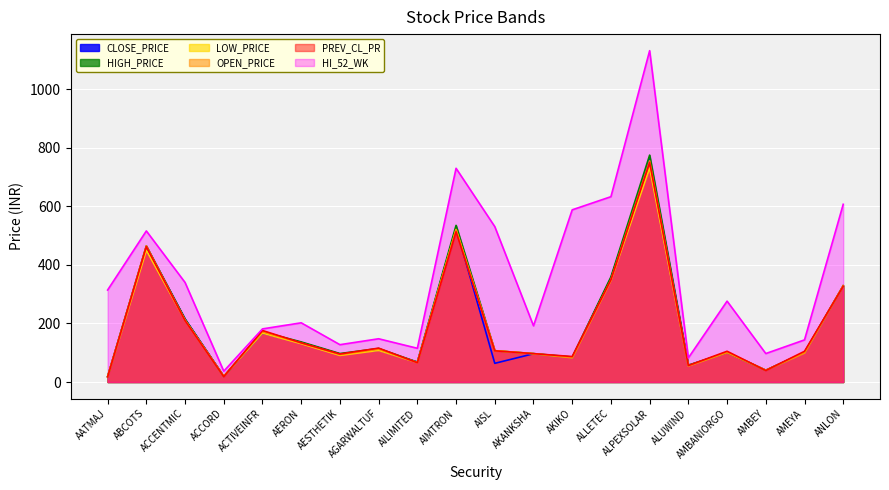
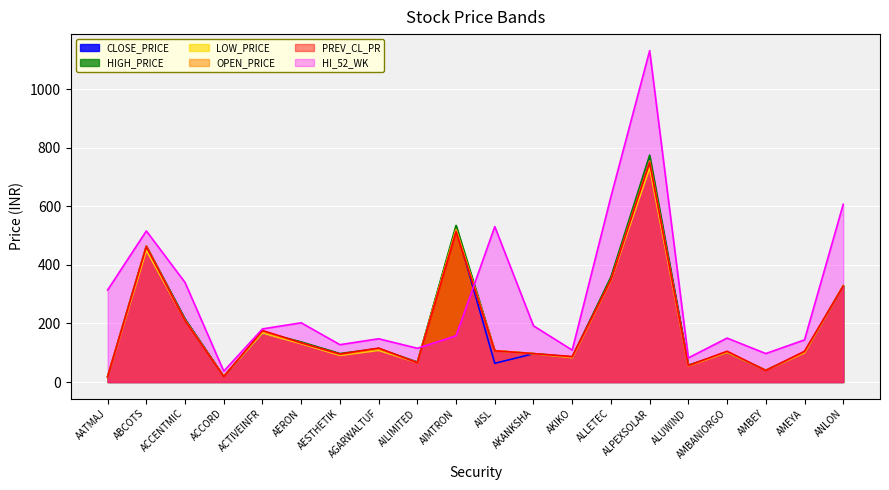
HI_52_WK, AIMTRON: 730 -> 160
HI_52_WK, AKIKO: 590 -> 110
HI_52_WK, AMBANIORGO: 280 -> 150
